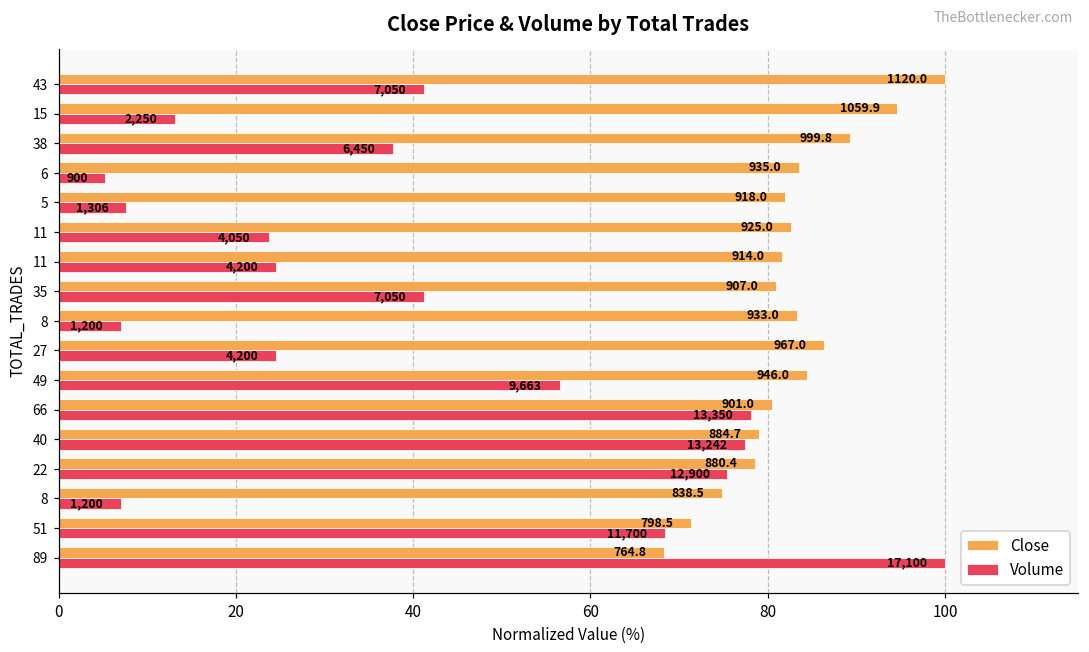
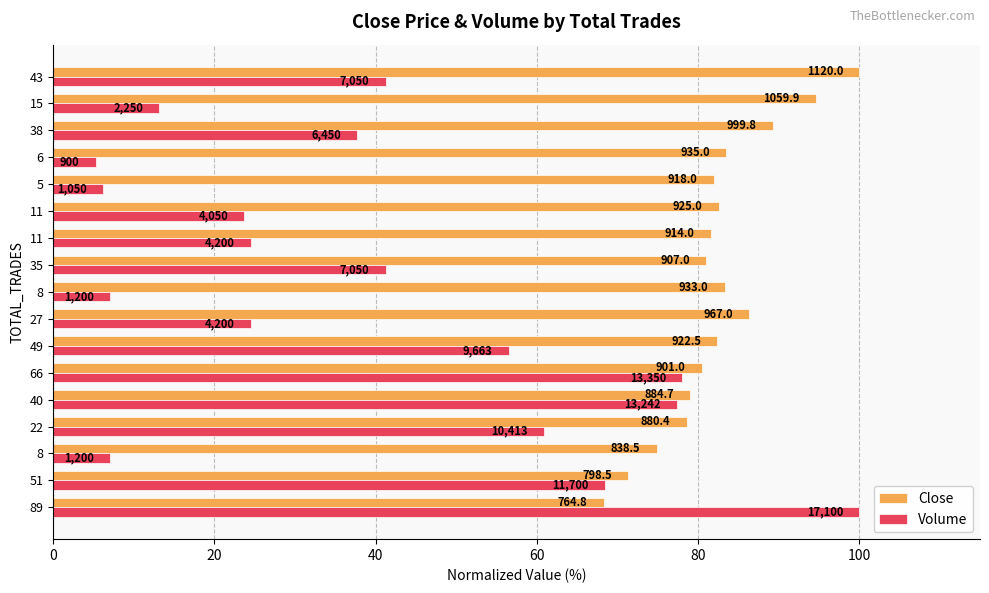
Volume, 5: 1,306 -> 1,050
Close, 49: 946.0 -> 922.5
Volume, 22: 12,900 -> 10,413
